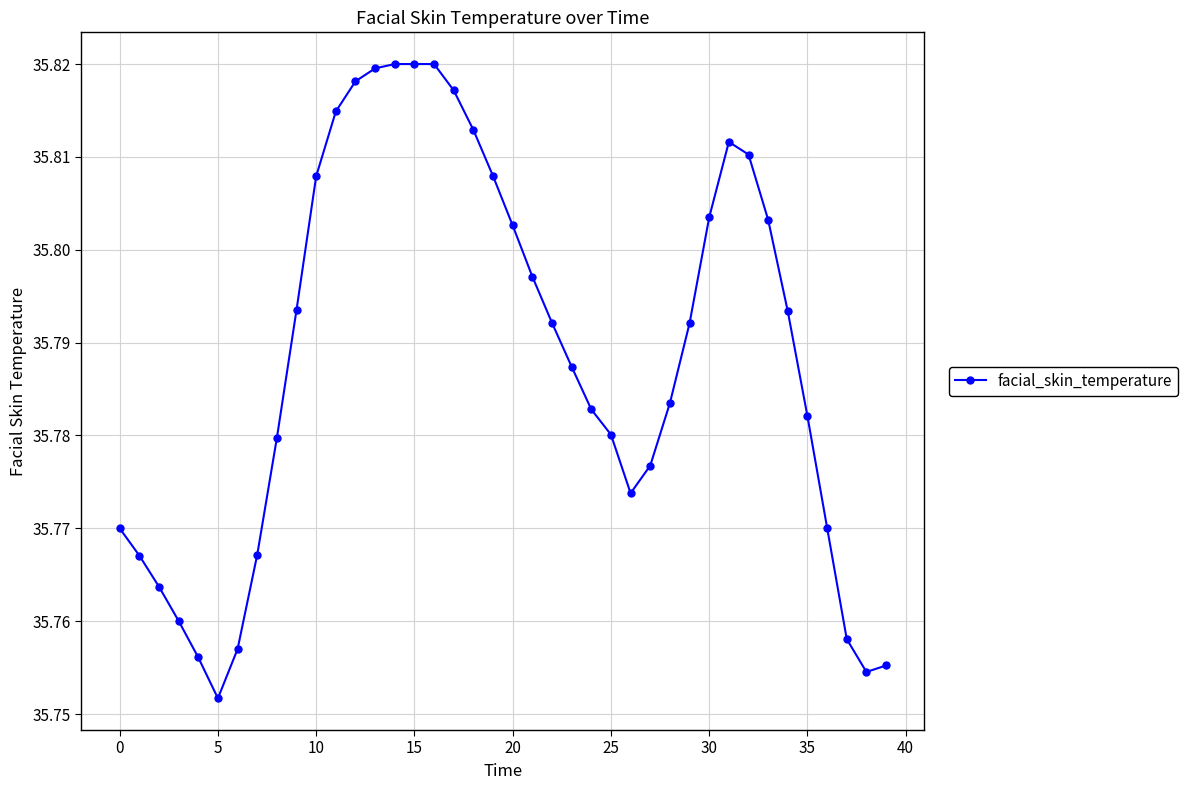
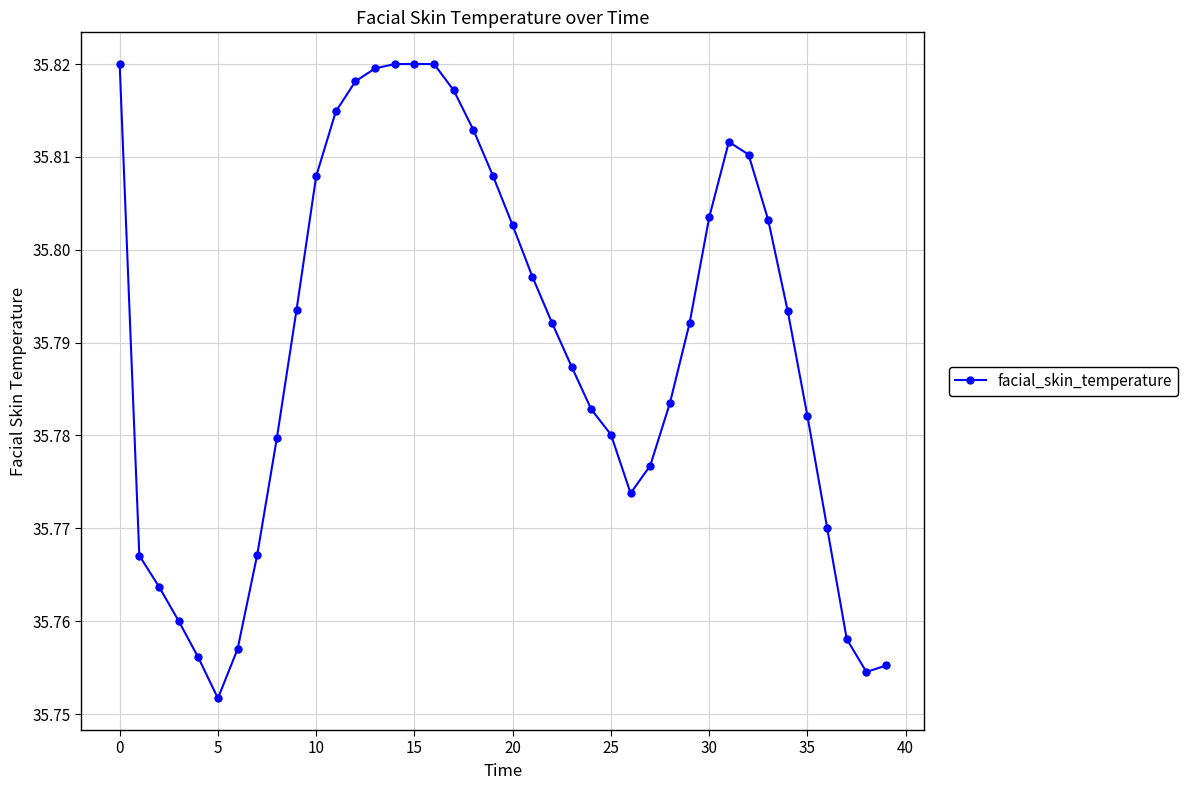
0: 35.77 -> 35.82
